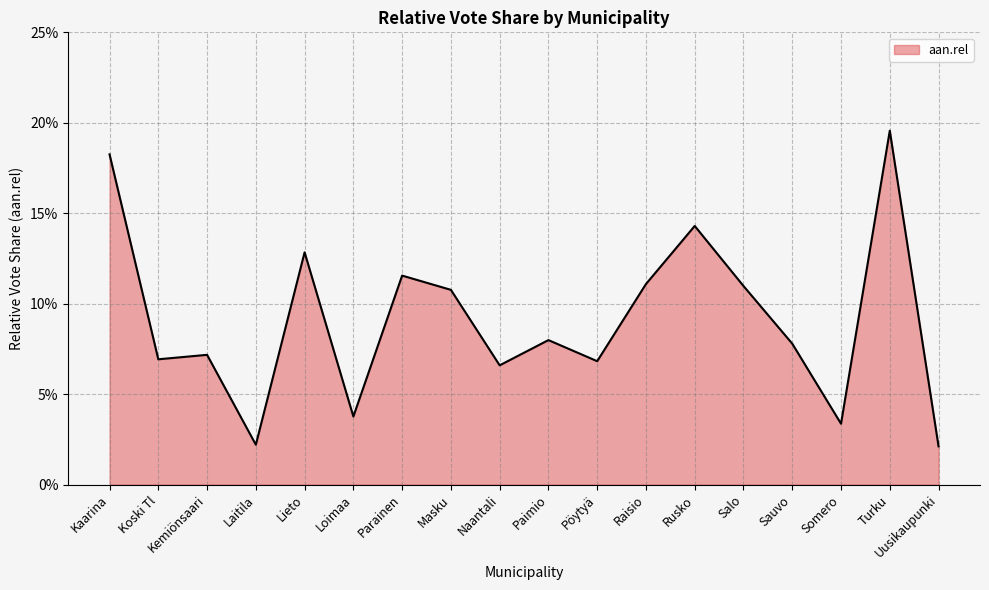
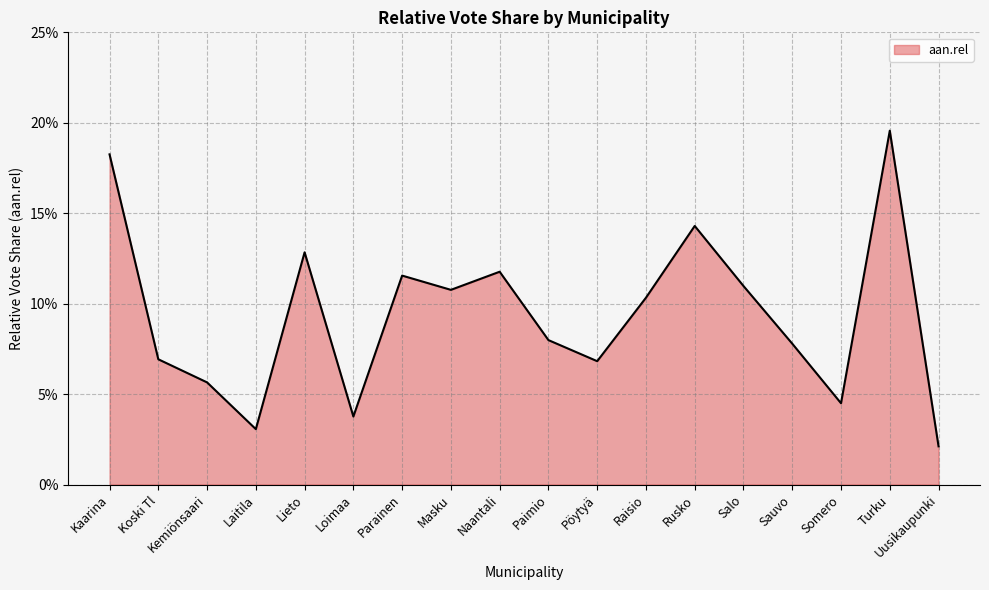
Kemiönsaari: 7.2% -> 5.6%
Laitila: 2.2% -> 3.1%
Naantali: 6.6% -> 11.8%
Raisio: 11.1% -> 10.3%
Somero: 3.4% -> 4.5%
